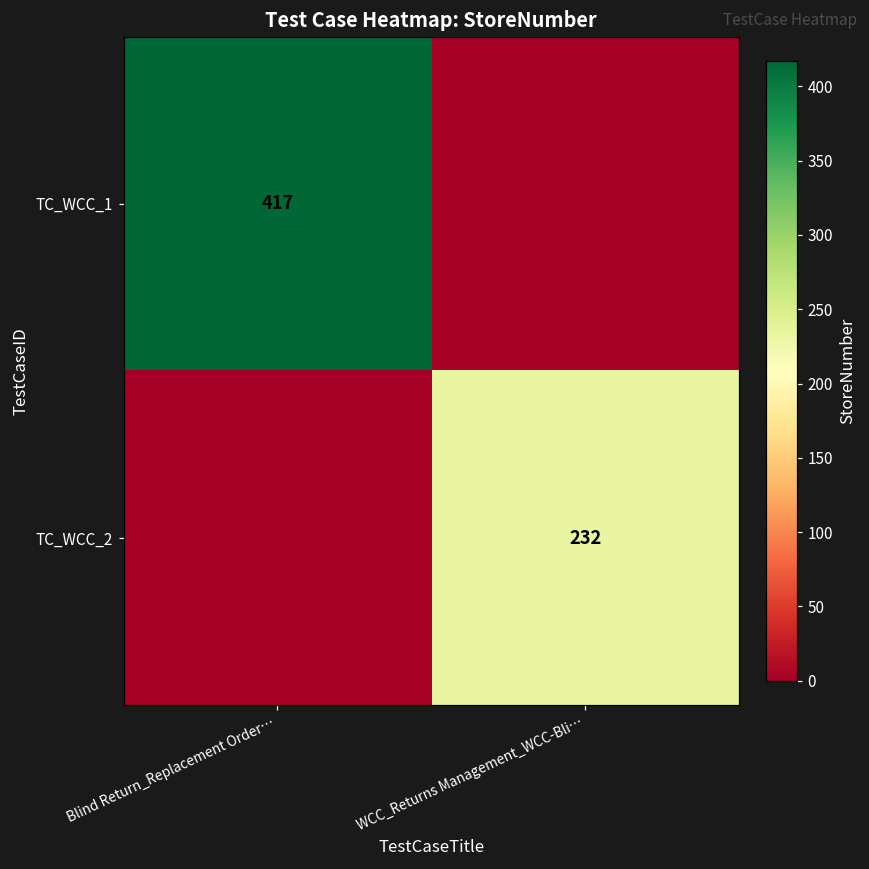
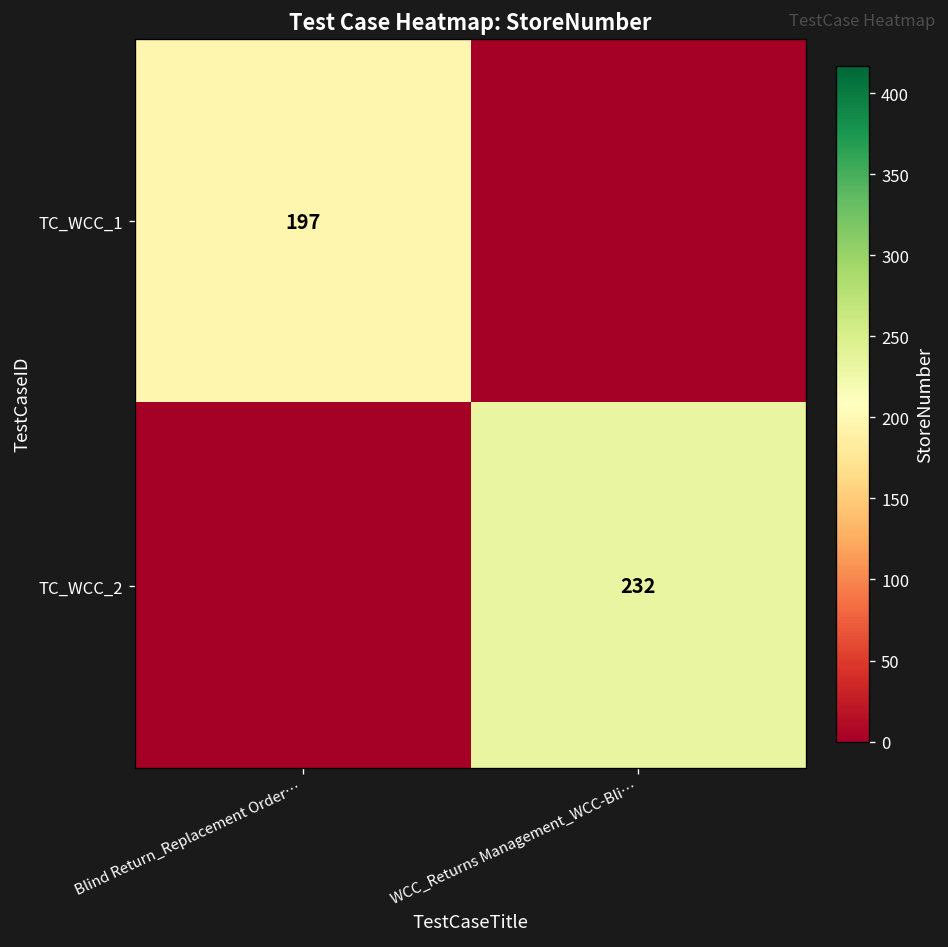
TC_WCC_1, Blind Return_Replacement Order…: 417 -> 197
